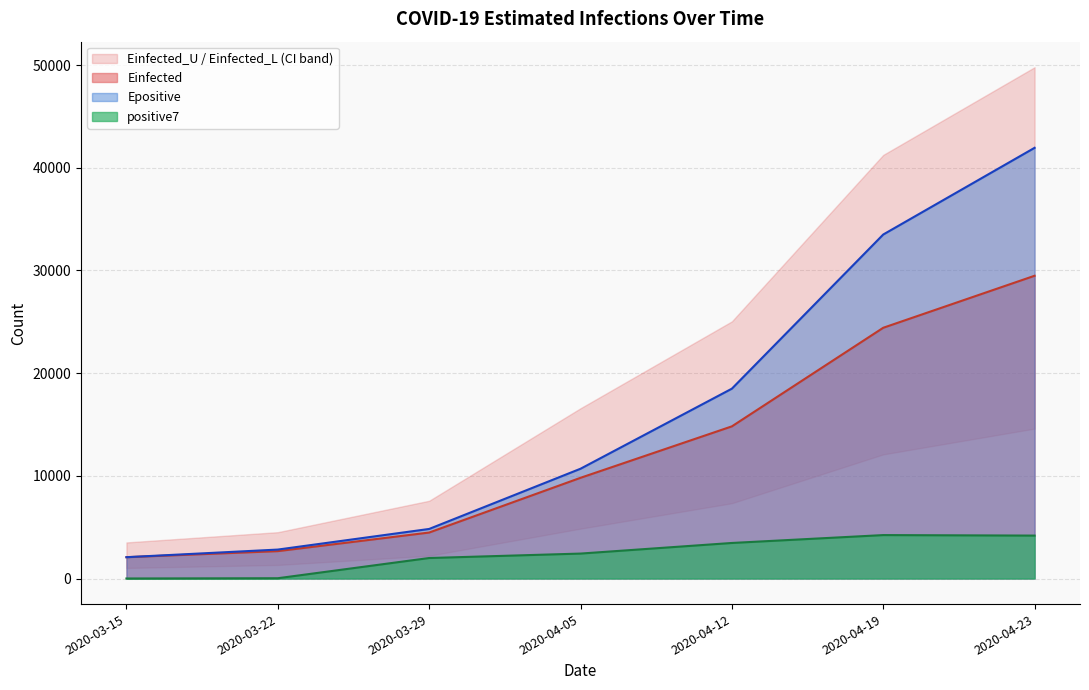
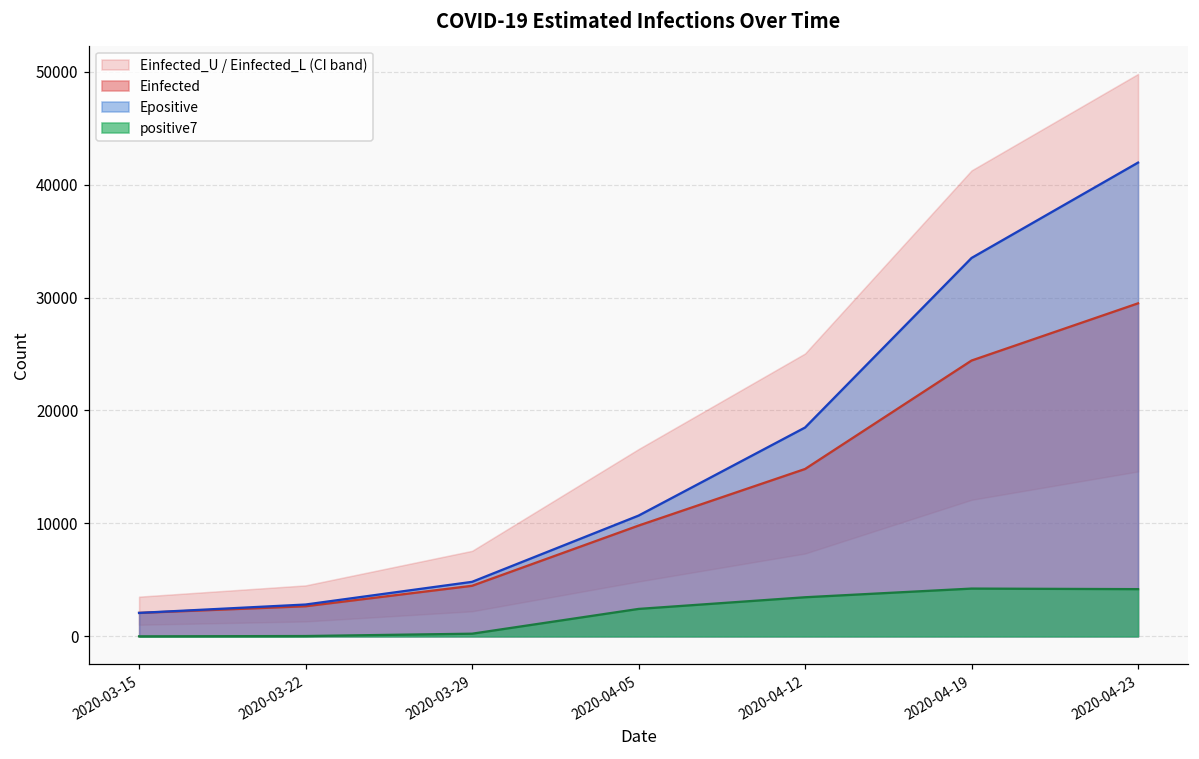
positive7, 2020-03-29: 2000 -> 200
